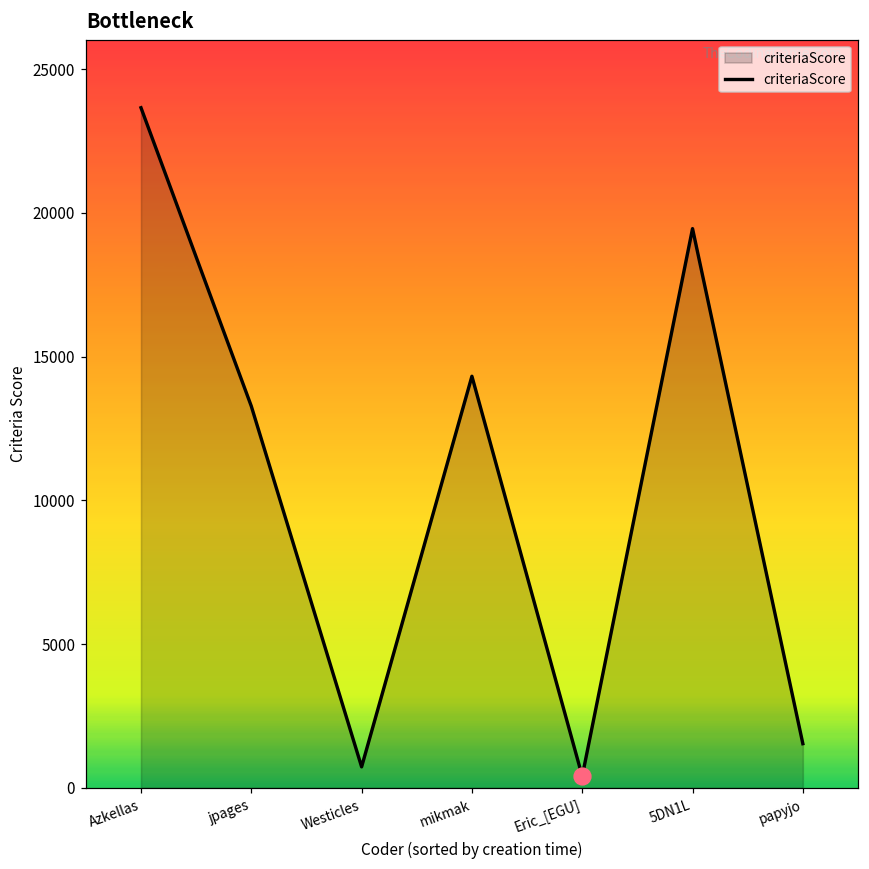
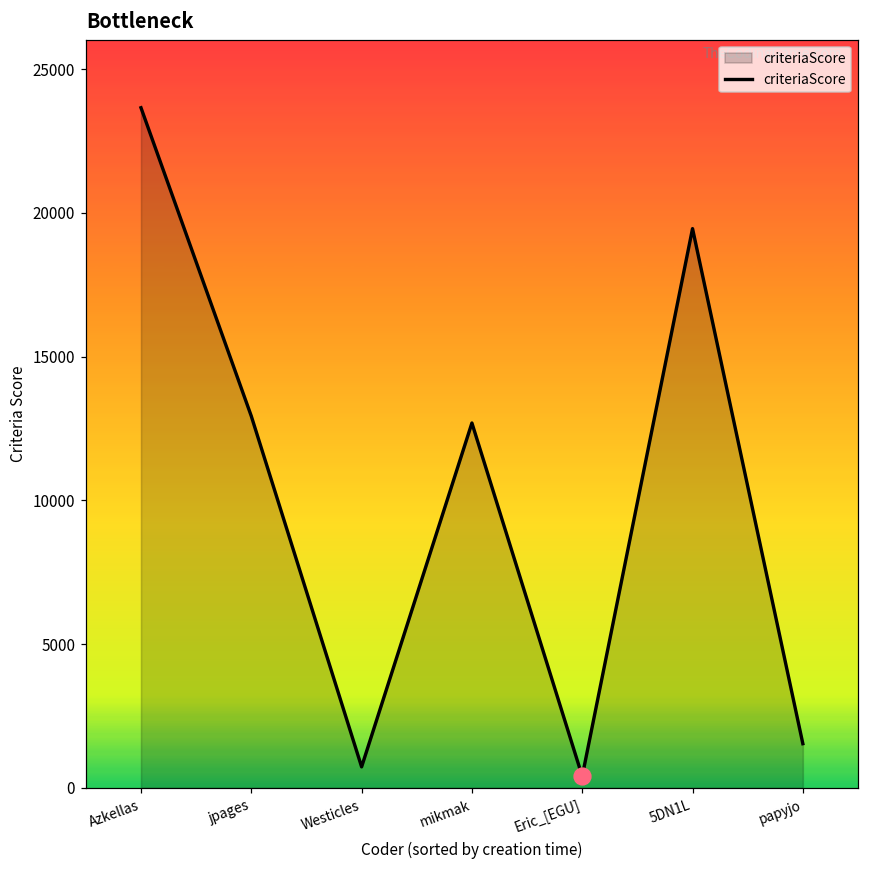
criteriaScore, jpages: 13300 -> 12900
criteriaScore, mikmak: 14300 -> 12700
